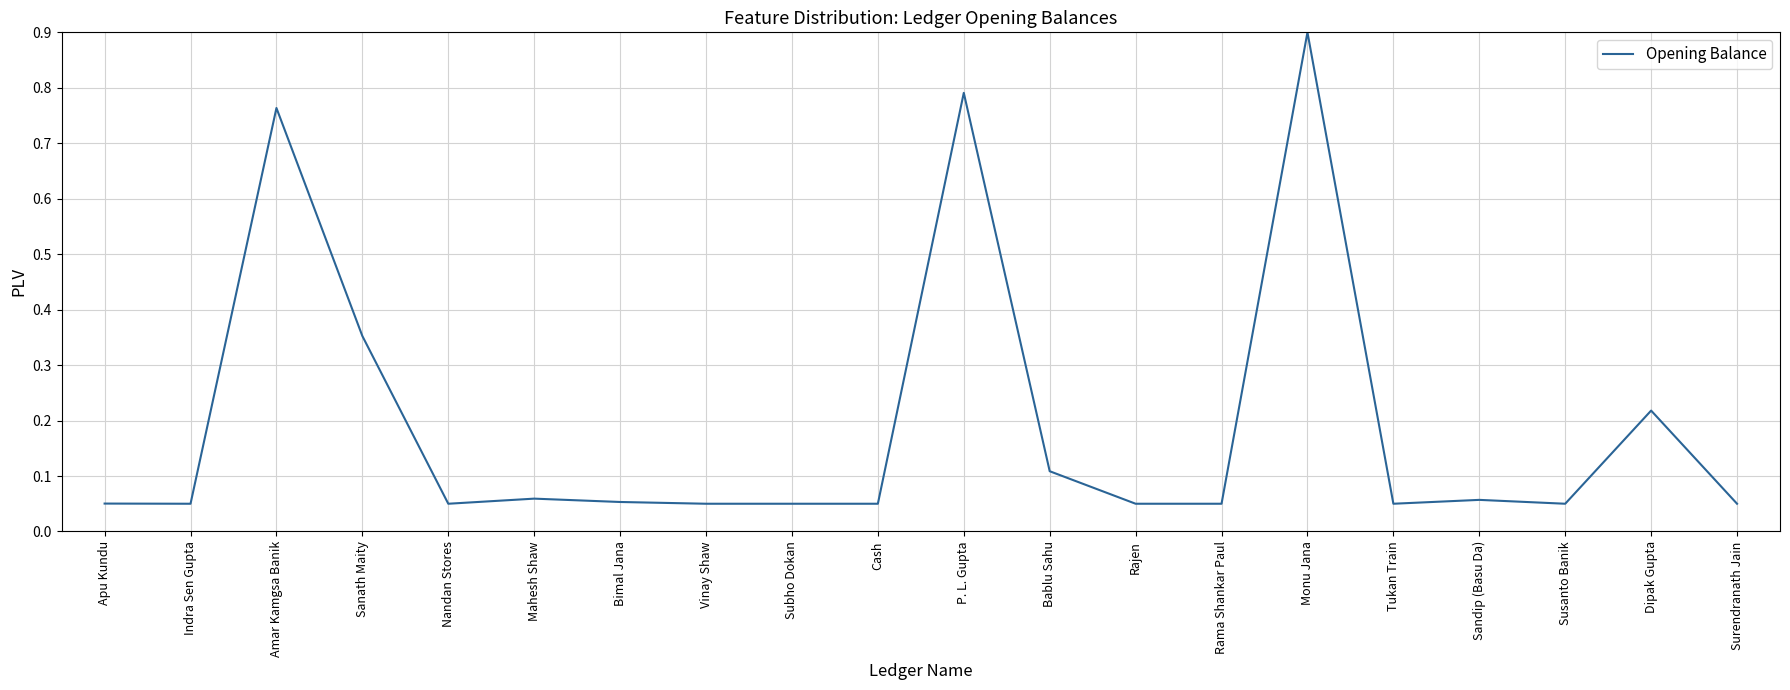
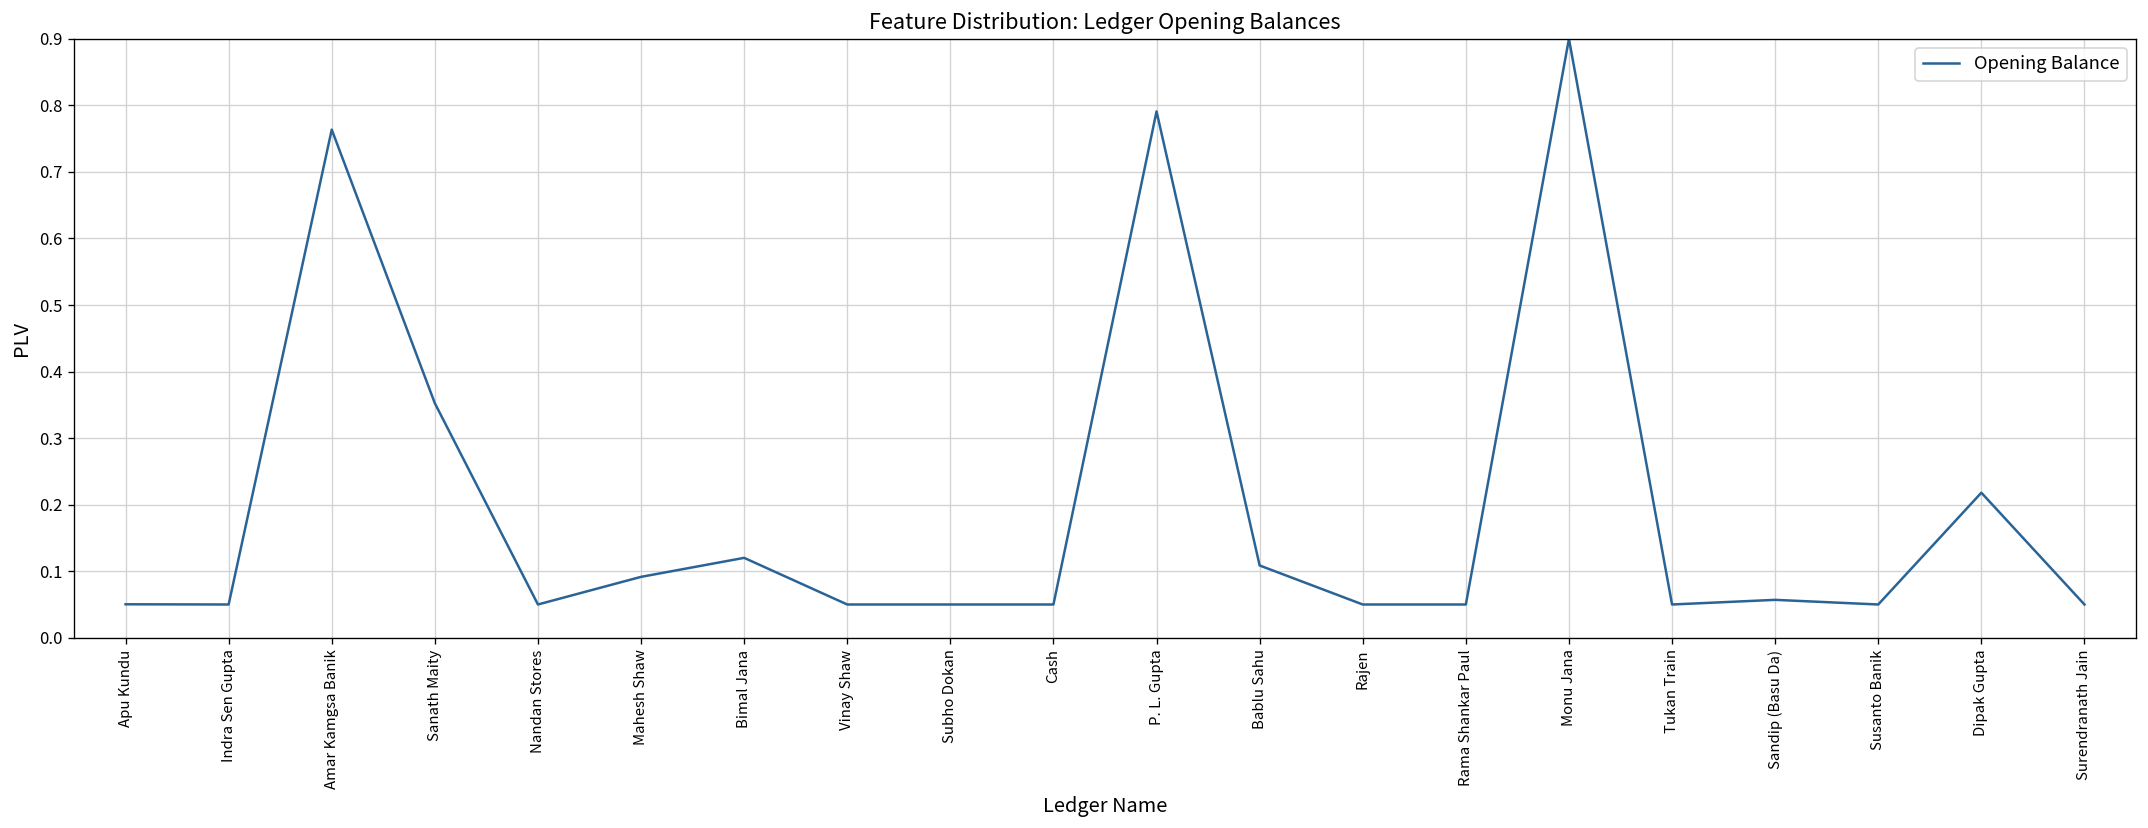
Mahesh Shaw: 0.06 -> 0.09
Bimal Jana: 0.05 -> 0.12
